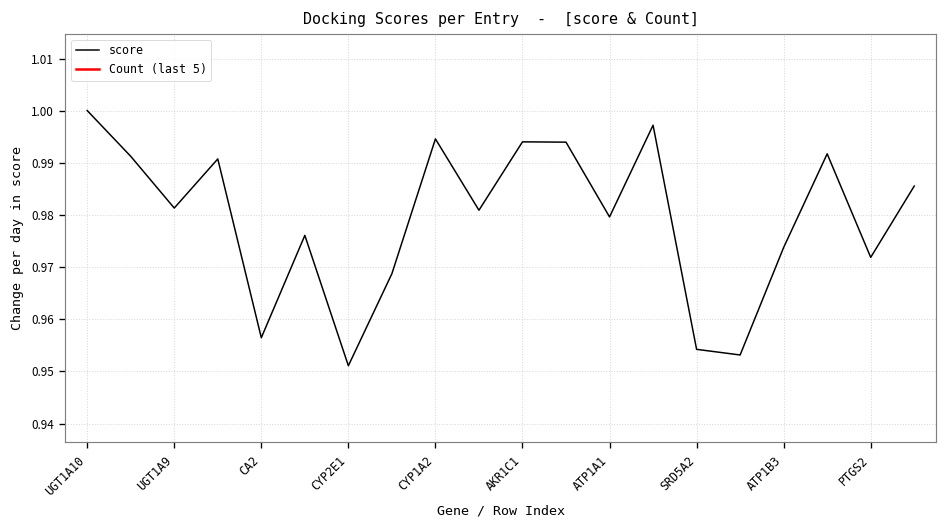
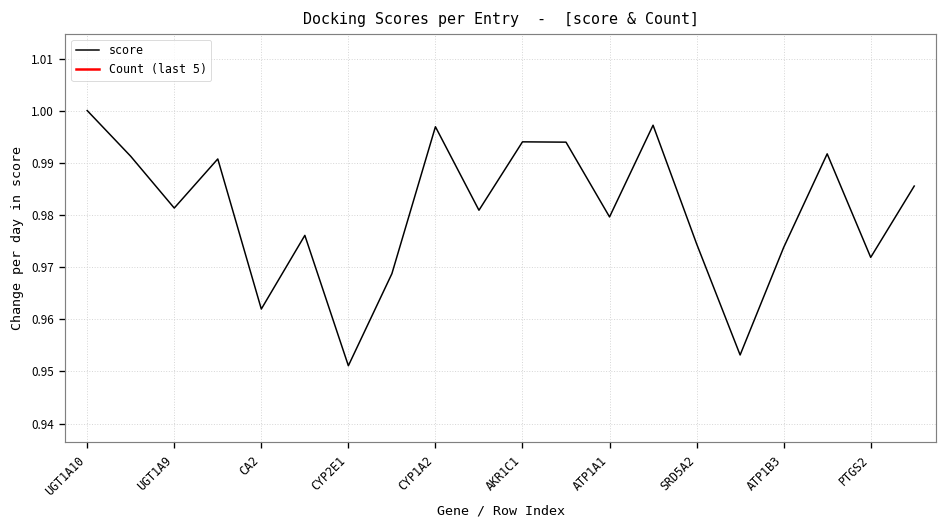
score, CA2: 0.956 -> 0.962
score, CYP1A2: 0.995 -> 0.997
score, SRD5A2: 0.954 -> 0.974
